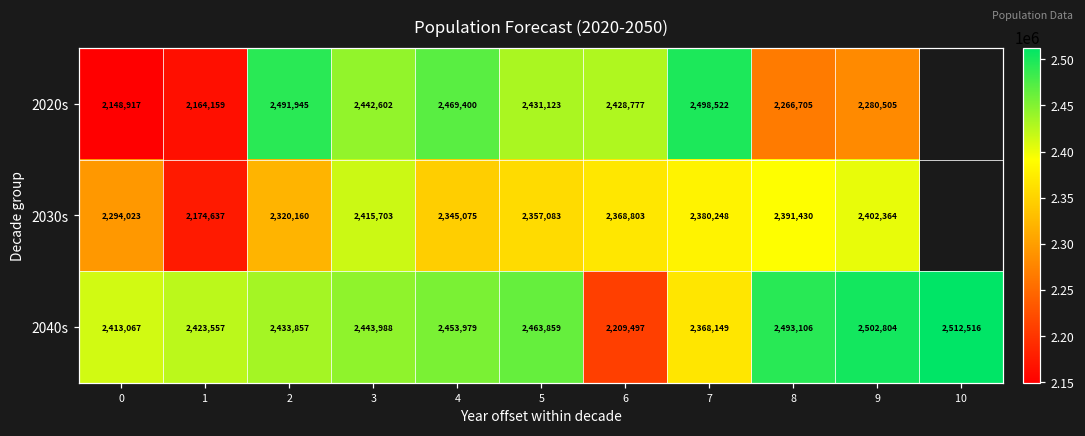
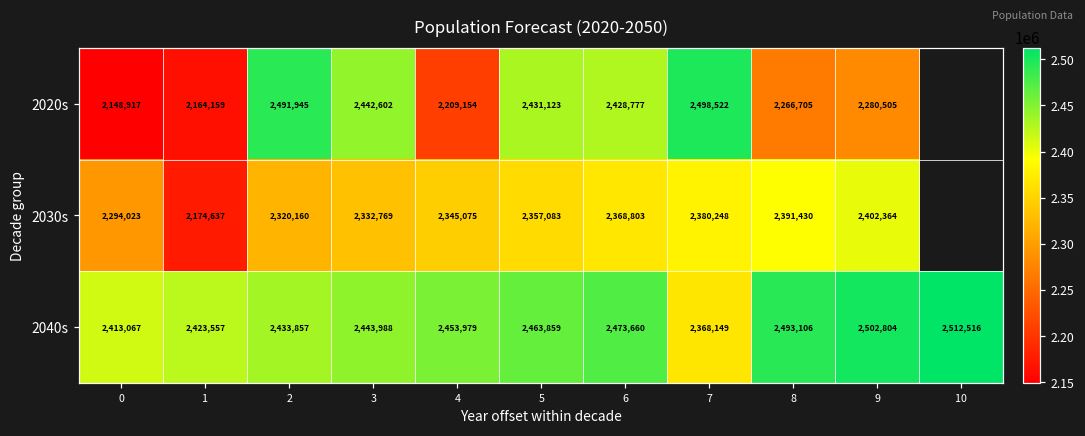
2020s, 4: 2,469,400 -> 2,209,154
2030s, 3: 2,415,703 -> 2,332,769
2040s, 6: 2,209,497 -> 2,473,660
